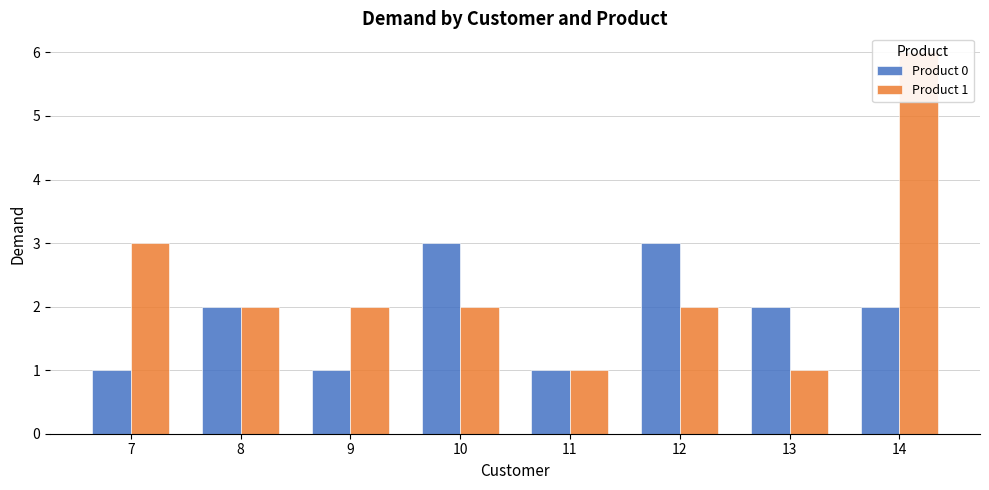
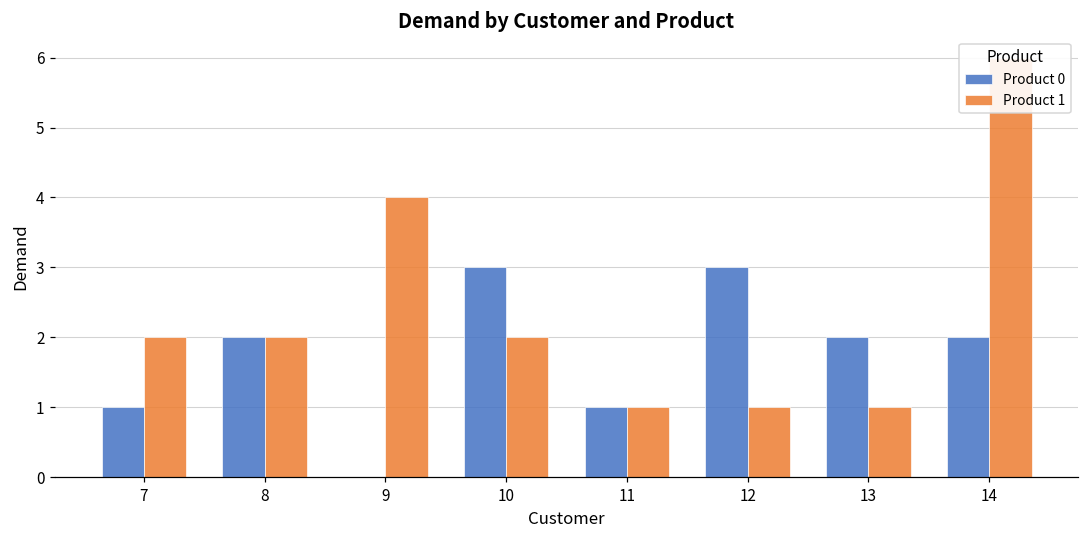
Product 1, 7: 3 -> 2
Product 0, 9: 1 -> 0
Product 1, 9: 2 -> 4
Product 1, 12: 2 -> 1
